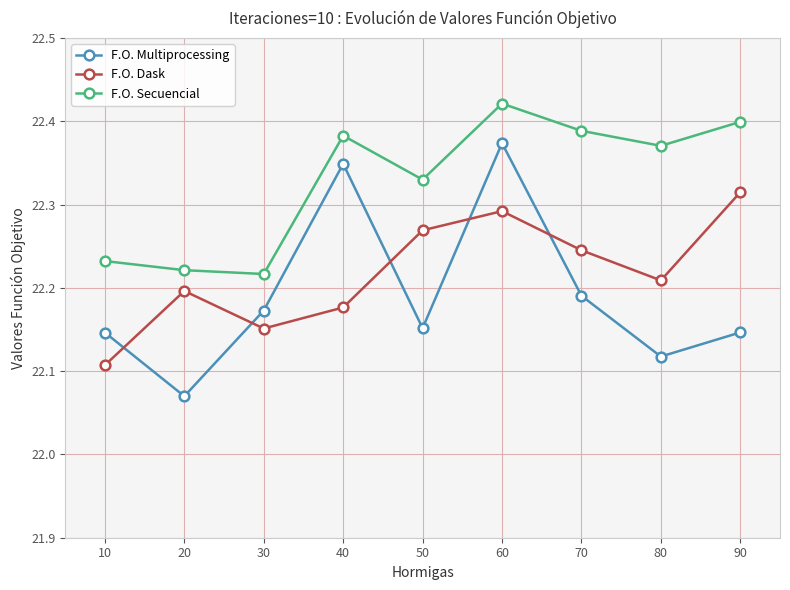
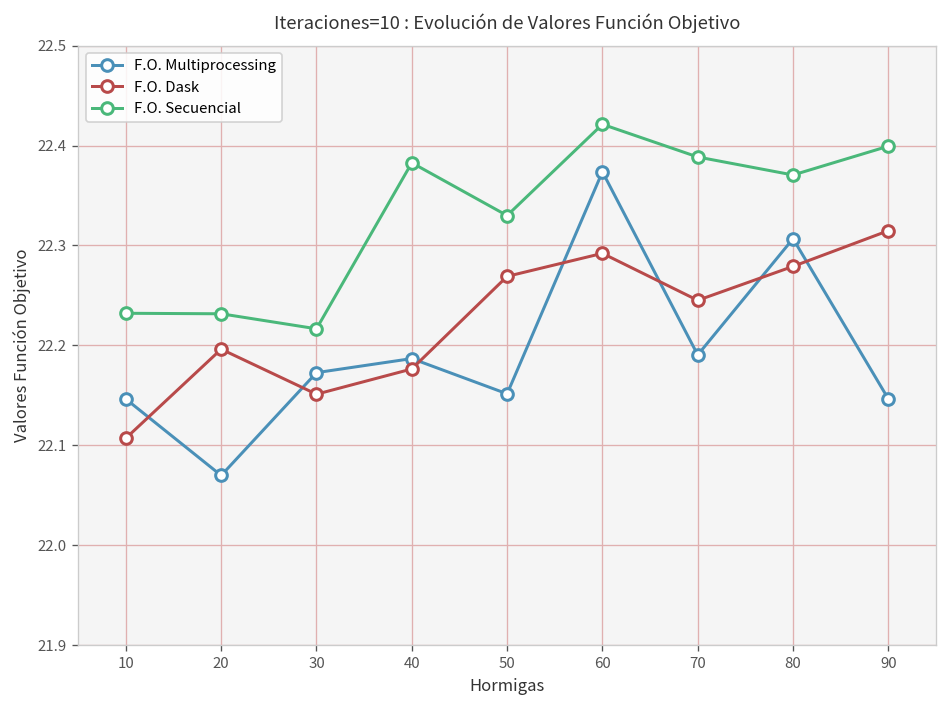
F.O. Secuencial, 20: 22.22 -> 22.23
F.O. Multiprocessing, 40: 22.35 -> 22.19
F.O. Multiprocessing, 80: 22.12 -> 22.31
F.O. Dask, 80: 22.21 -> 22.28
